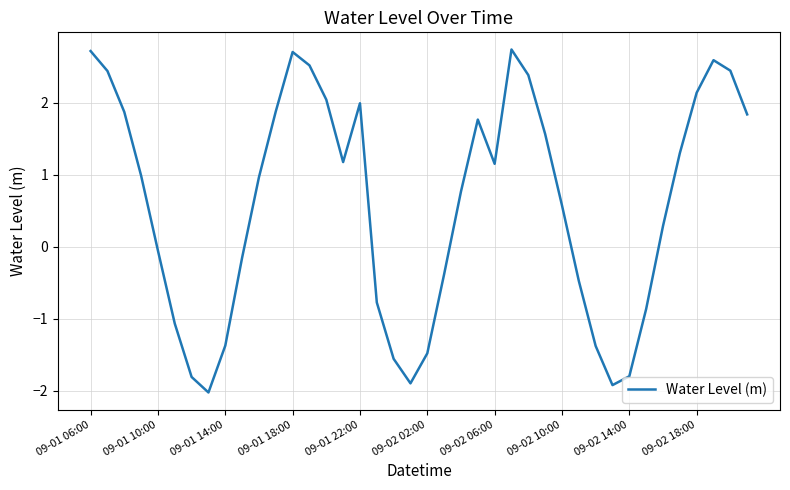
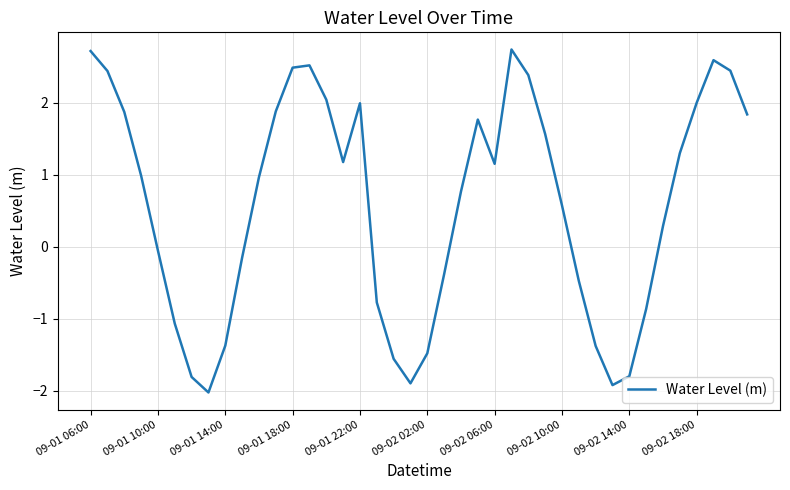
09-01 18:00: 2.7 -> 2.5
09-02 18:00: 2.1 -> 2.0
